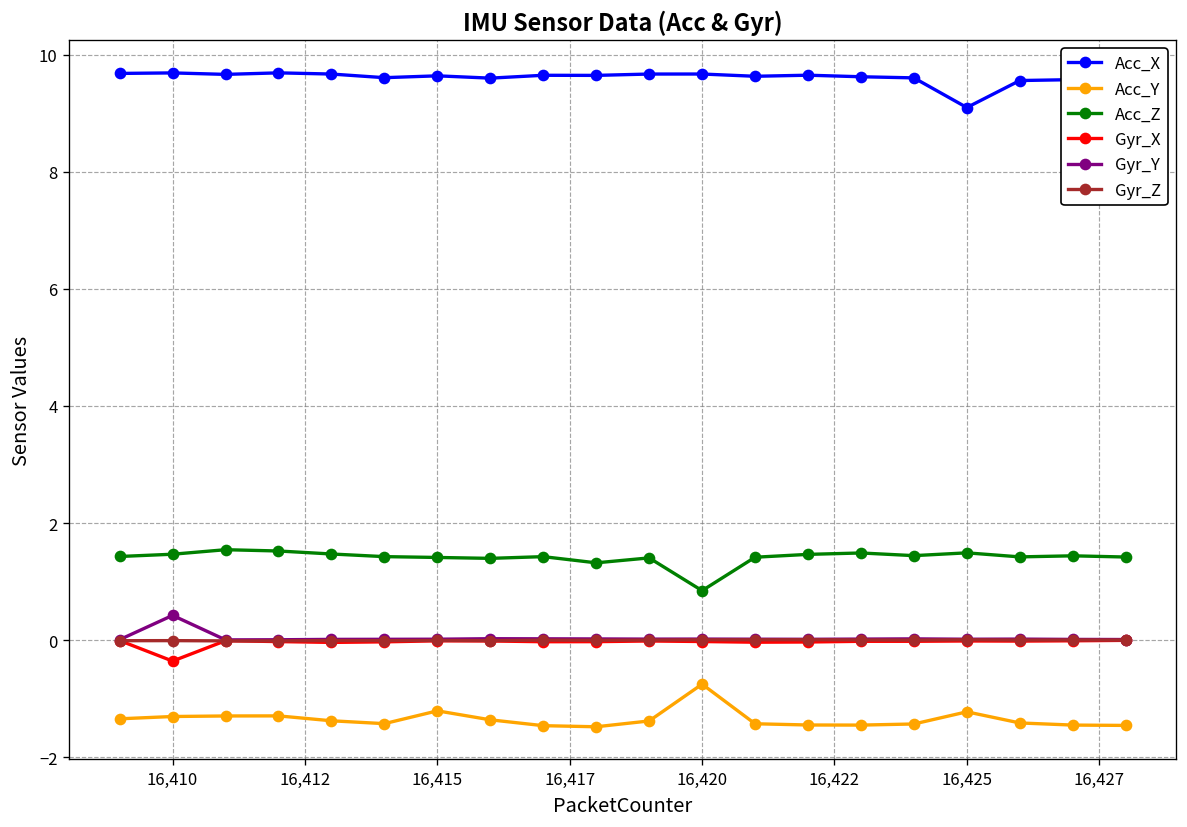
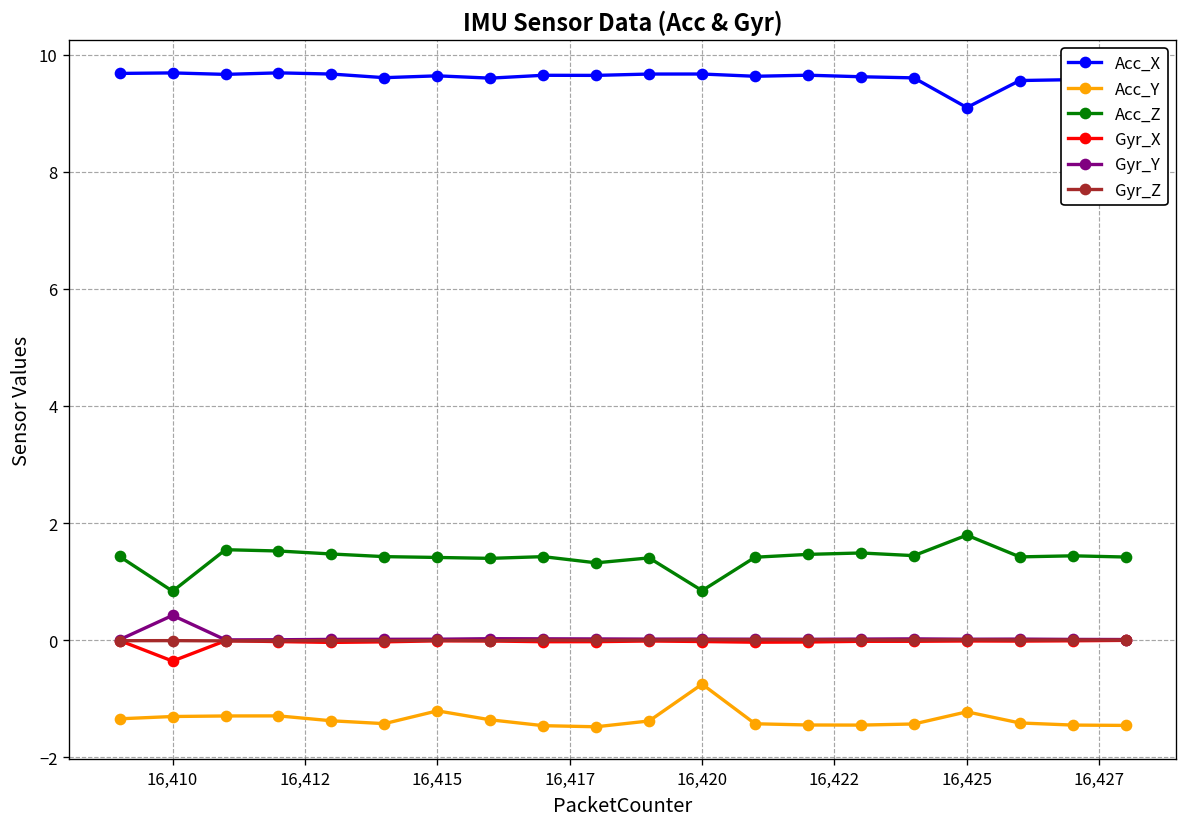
Acc_Z, 16,410: 1.5 -> 0.8
Acc_Z, 16,425: 1.5 -> 1.8
